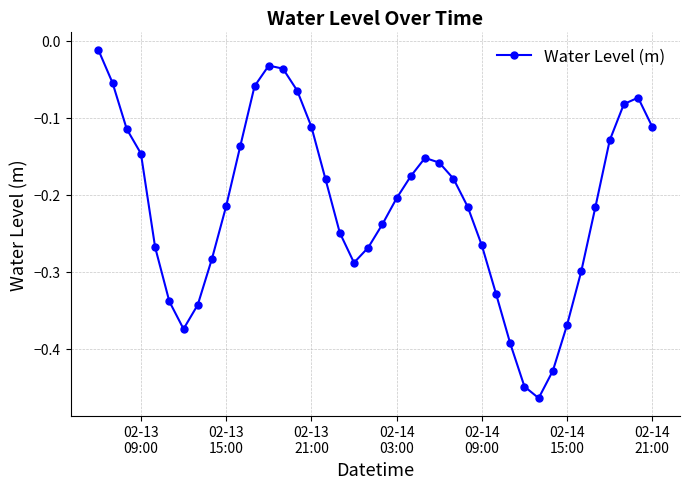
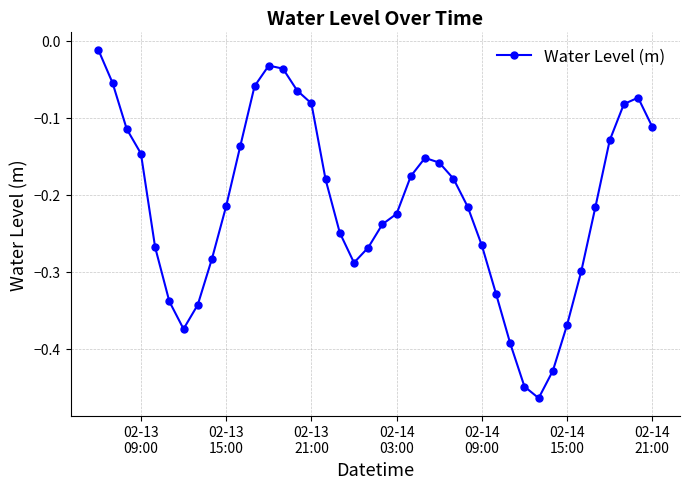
02-13 21:00: -0.11 -> -0.08
02-14 03:00: -0.20 -> -0.22
